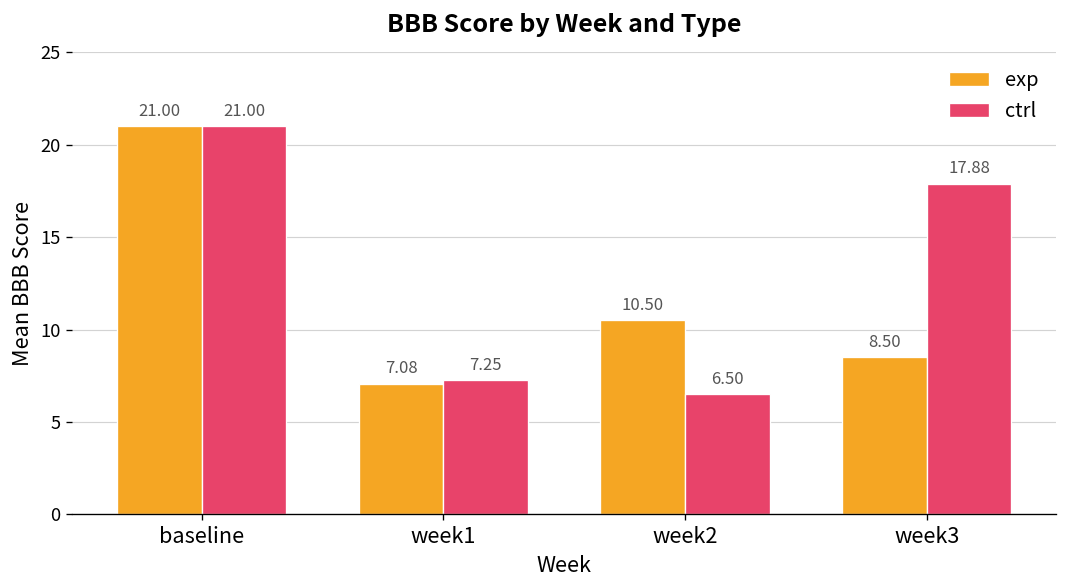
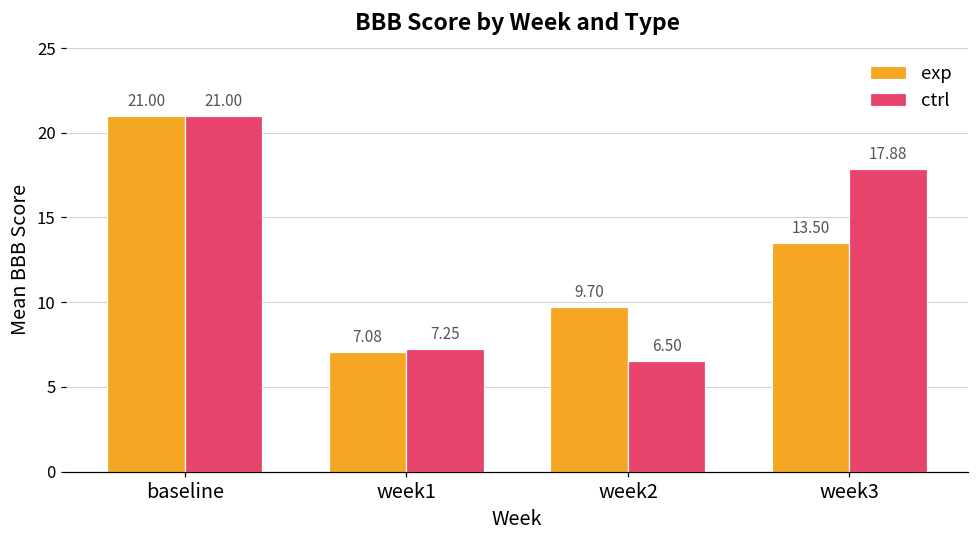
exp, week2: 10.50 -> 9.70
exp, week3: 8.50 -> 13.50
